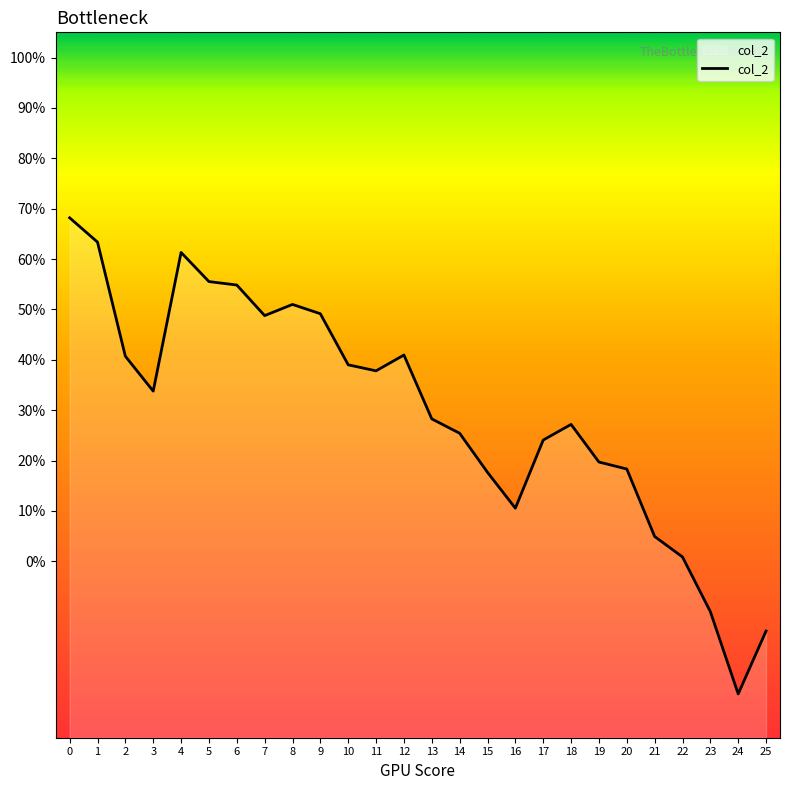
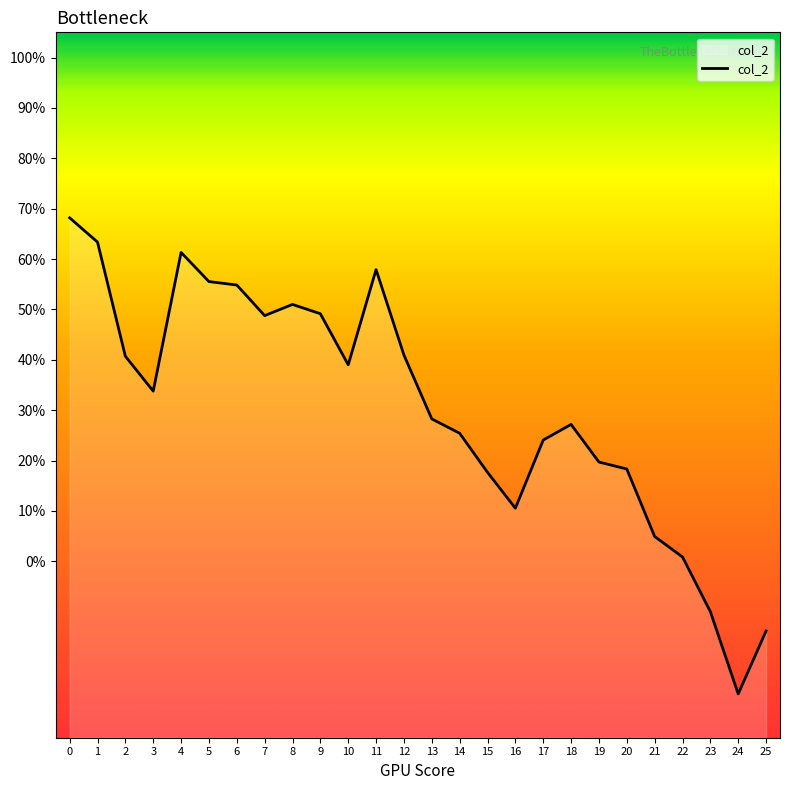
11: 38% -> 58%
